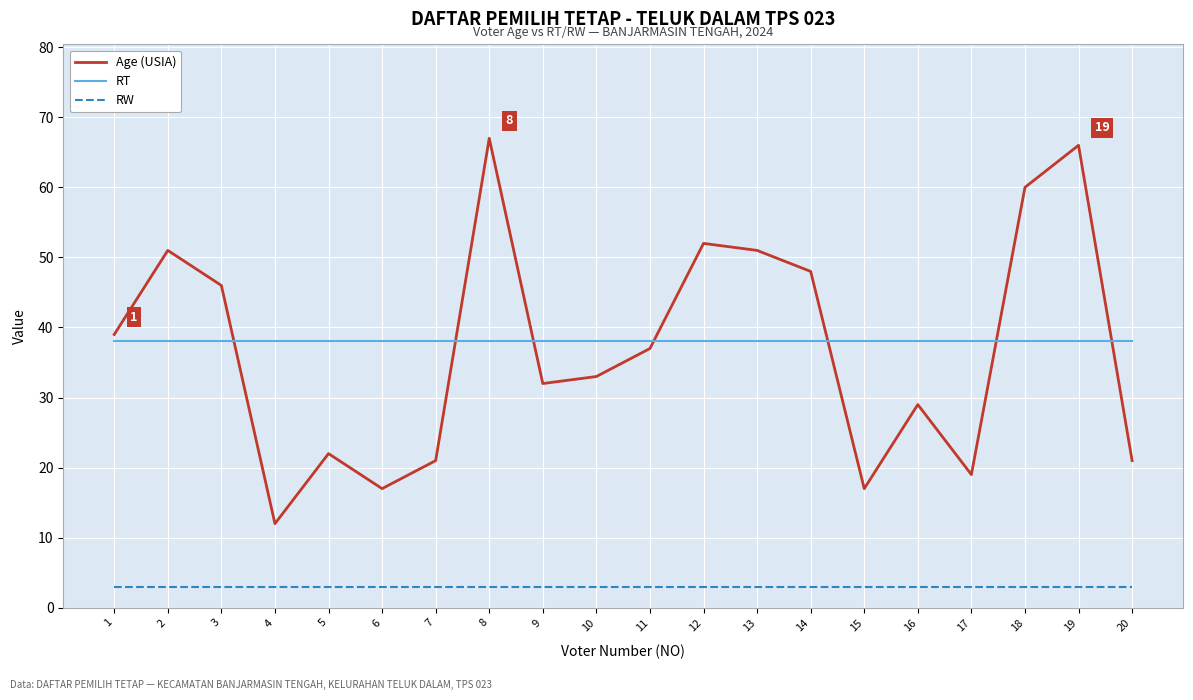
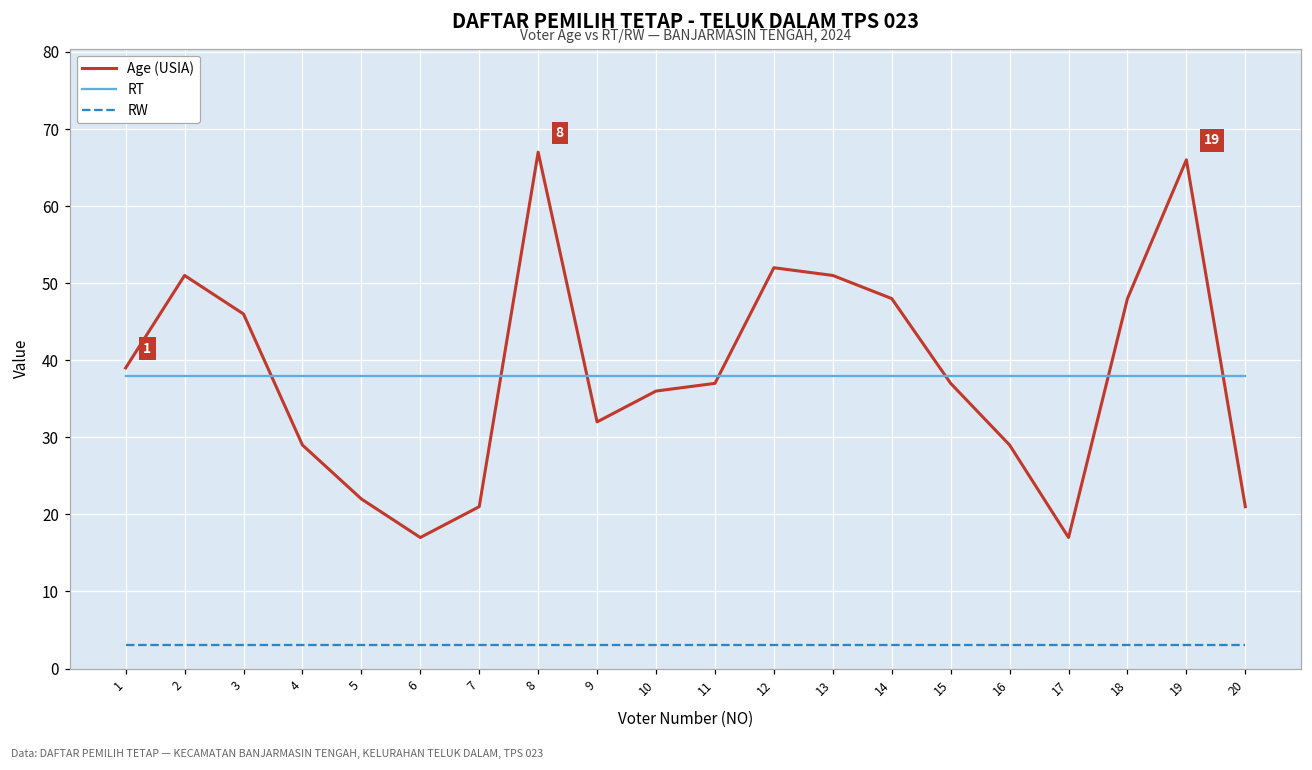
Age (USIA), 4: 12 -> 29
Age (USIA), 10: 33 -> 36
Age (USIA), 15: 17 -> 37
Age (USIA), 17: 19 -> 17
Age (USIA), 18: 60 -> 48
